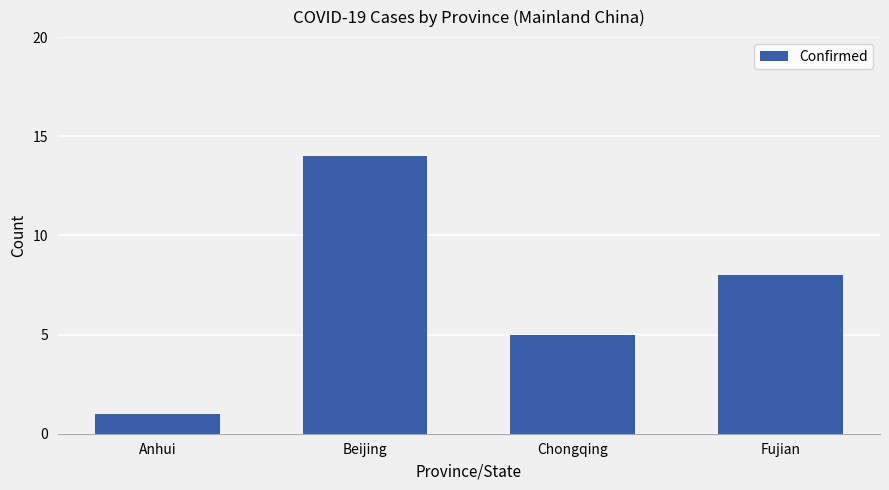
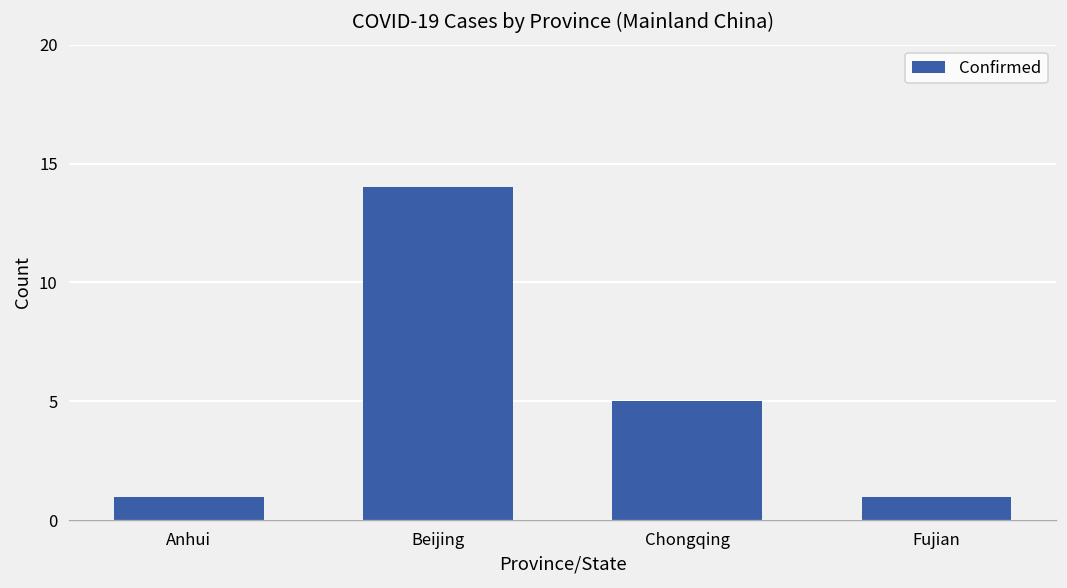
Fujian: 8 -> 1
